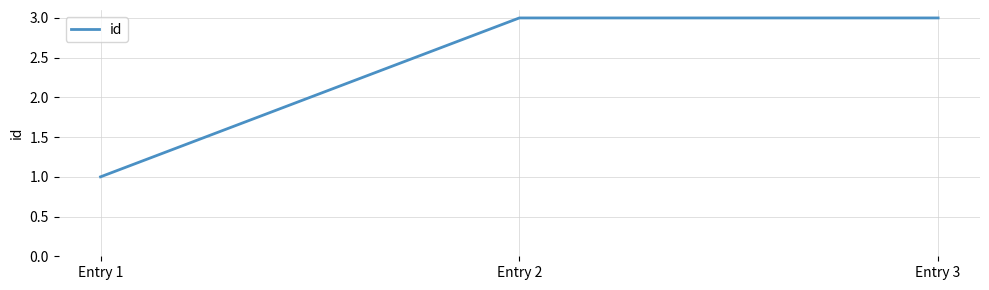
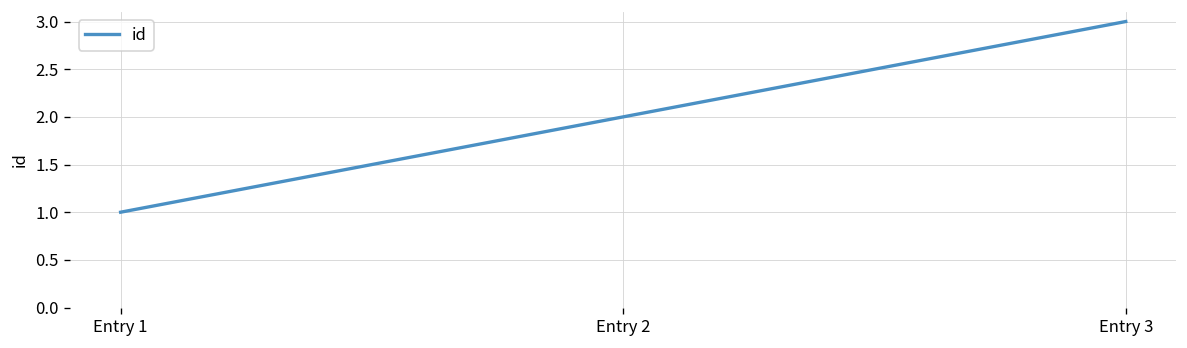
Entry 2: 3 -> 2
